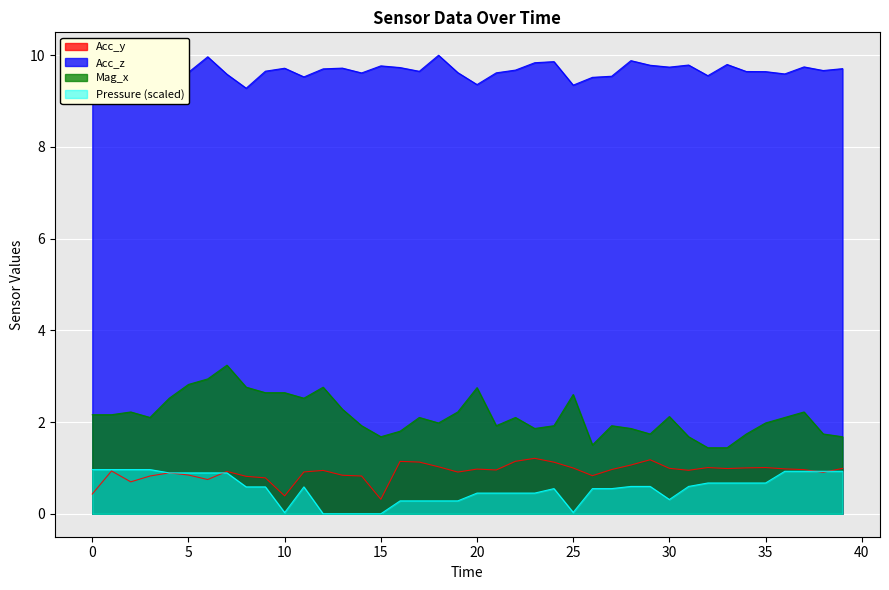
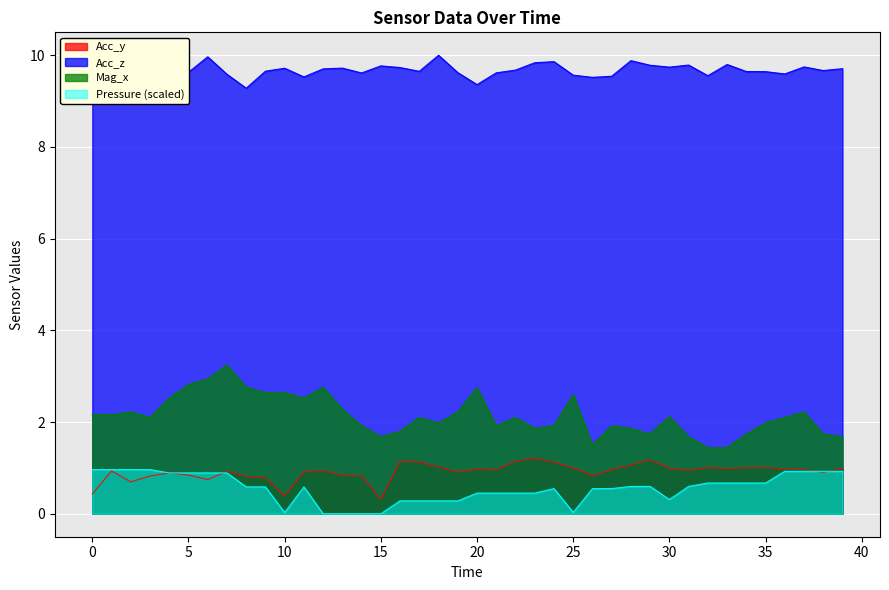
Acc_z, 25: 9.3 -> 9.6
